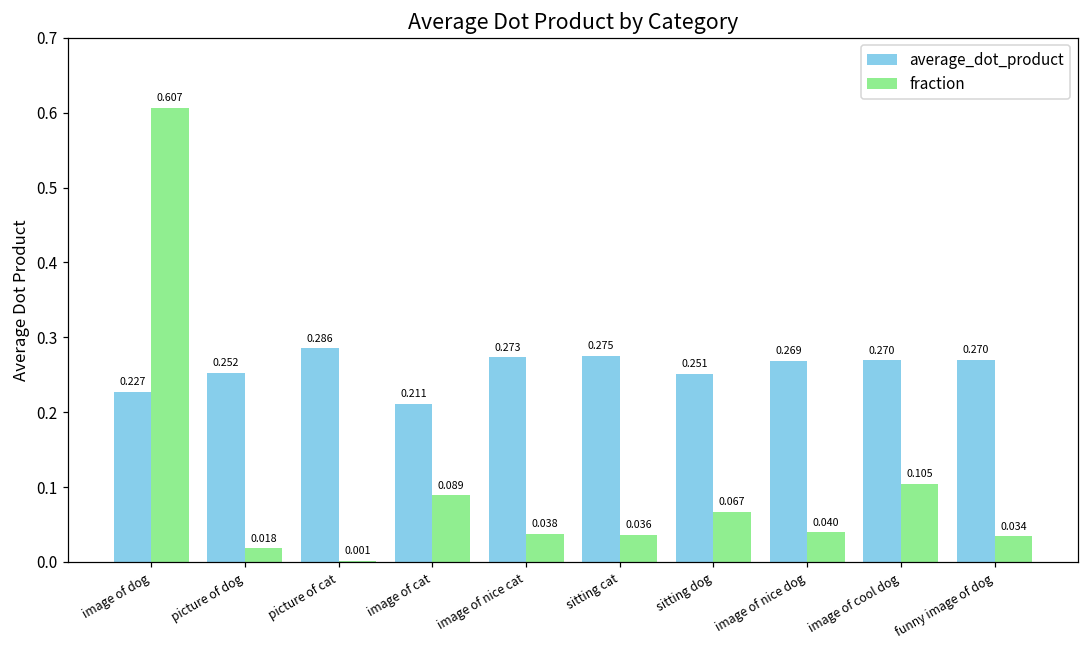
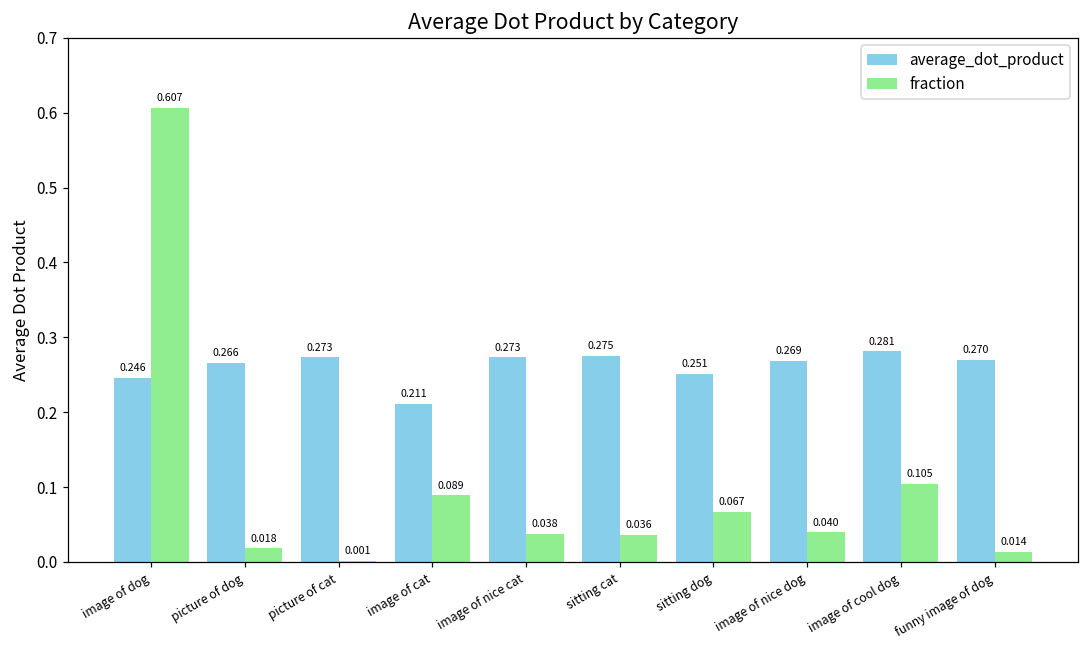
average_dot_product, image of dog: 0.227 -> 0.246
average_dot_product, picture of dog: 0.252 -> 0.266
average_dot_product, picture of cat: 0.286 -> 0.273
average_dot_product, image of cool dog: 0.270 -> 0.281
fraction, funny image of dog: 0.034 -> 0.014
